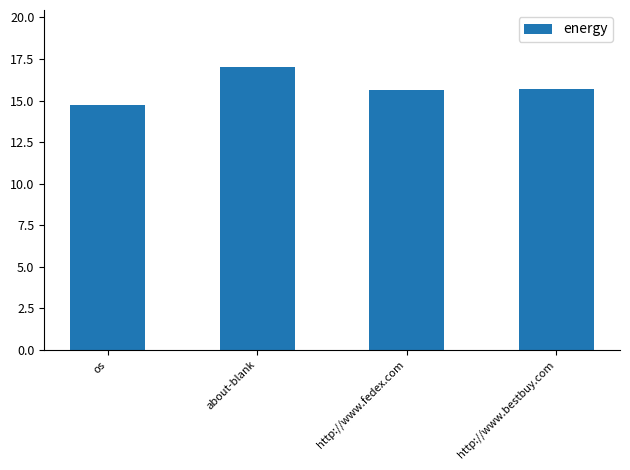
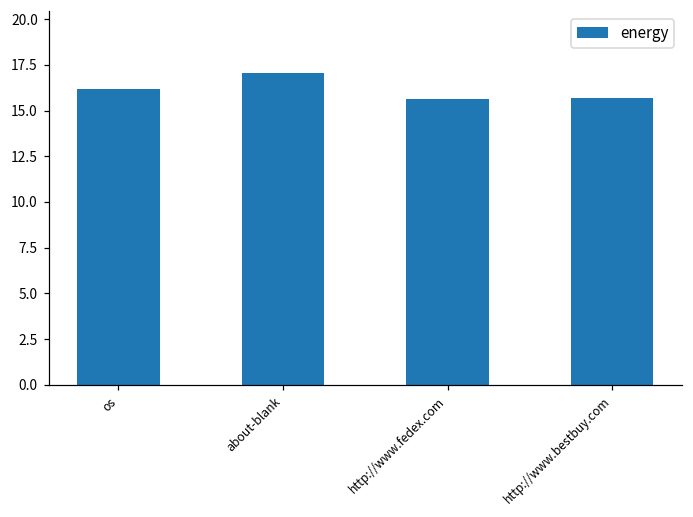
os: 14.7 -> 16.2
